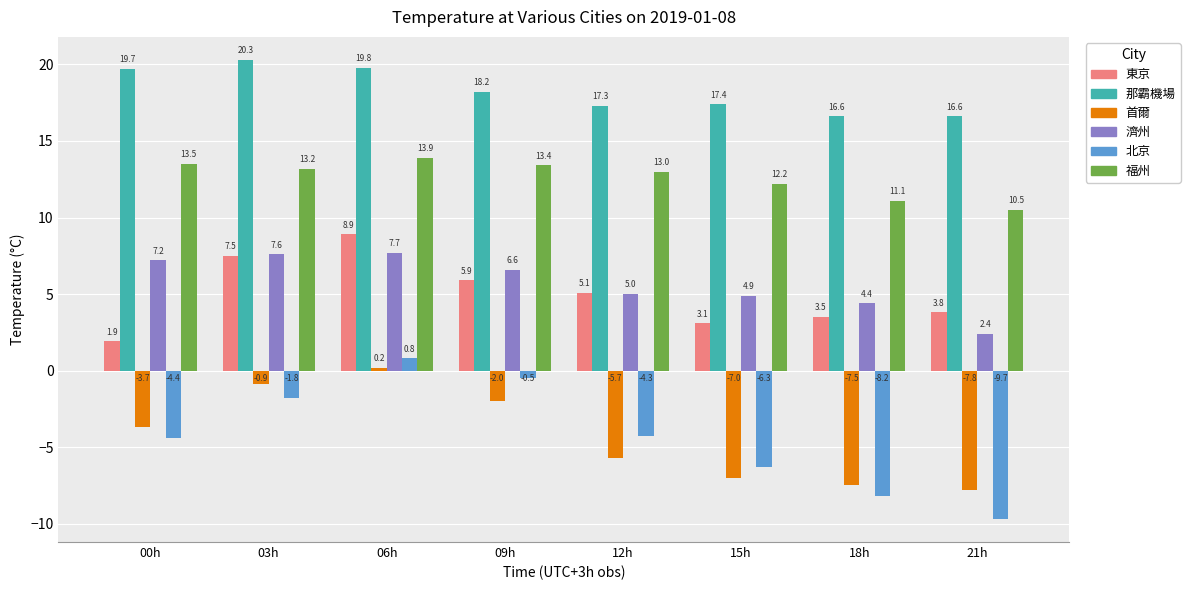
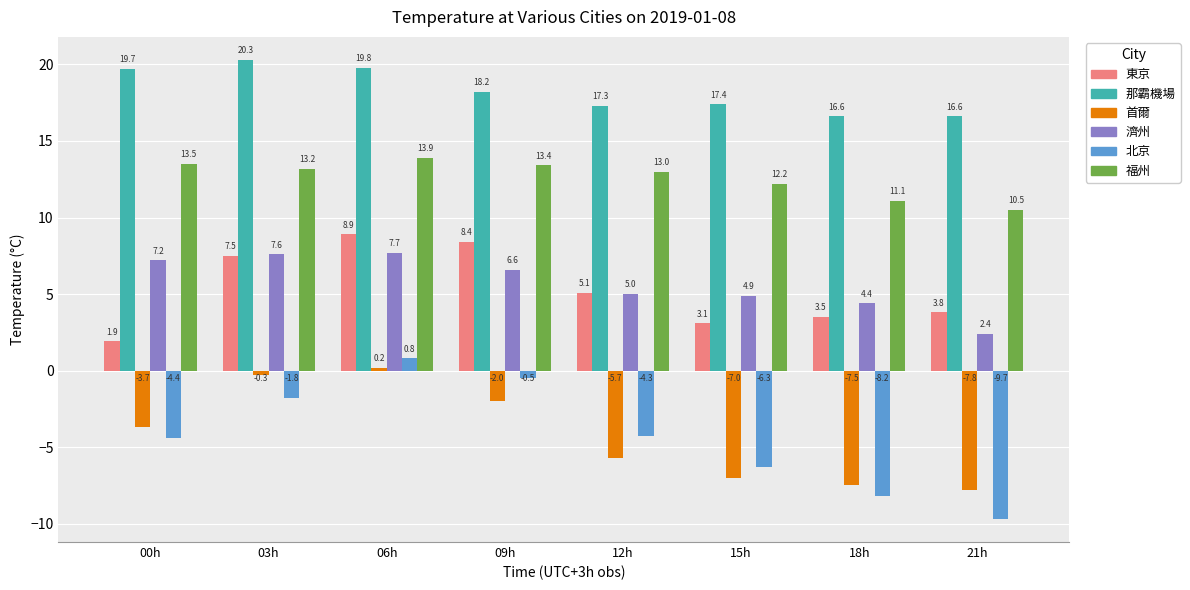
首爾, 03h: -0.9 -> -0.3
東京, 09h: 5.9 -> 8.4
